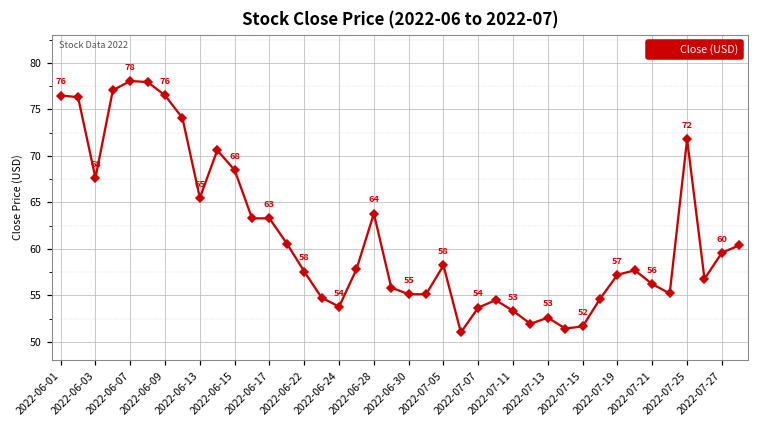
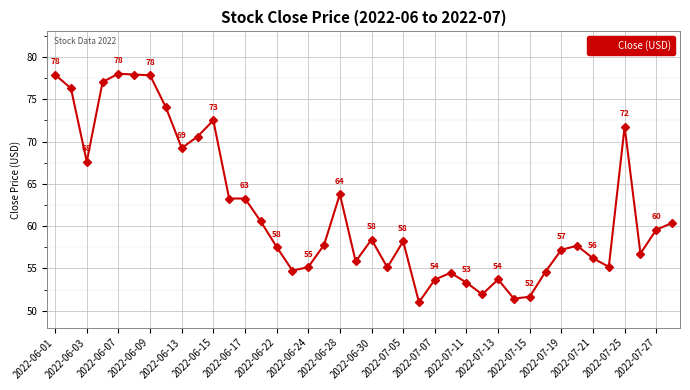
2022-06-01: 76 -> 78
2022-06-09: 76 -> 78
2022-06-13: 65 -> 69
2022-06-15: 68 -> 73
2022-06-24: 54 -> 55
2022-06-30: 55 -> 58
2022-07-13: 53 -> 54
